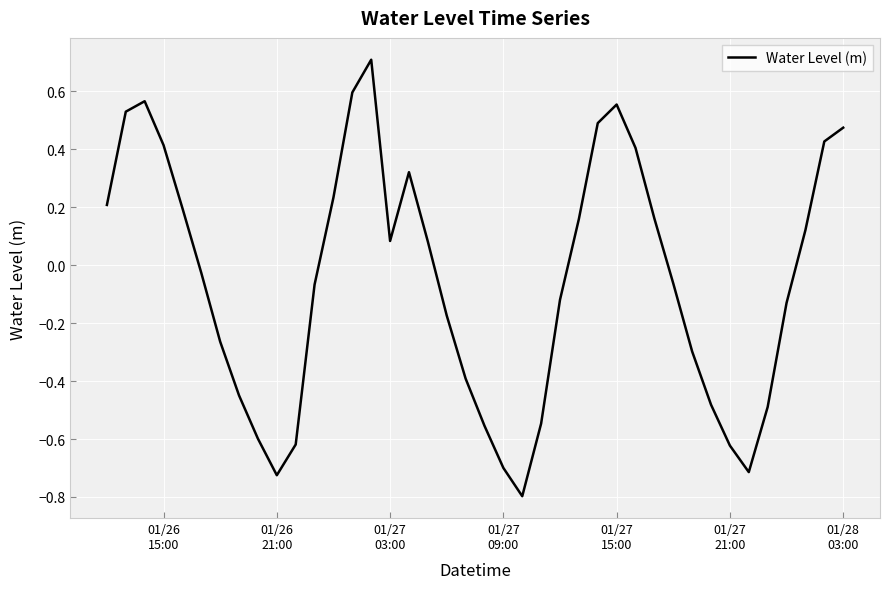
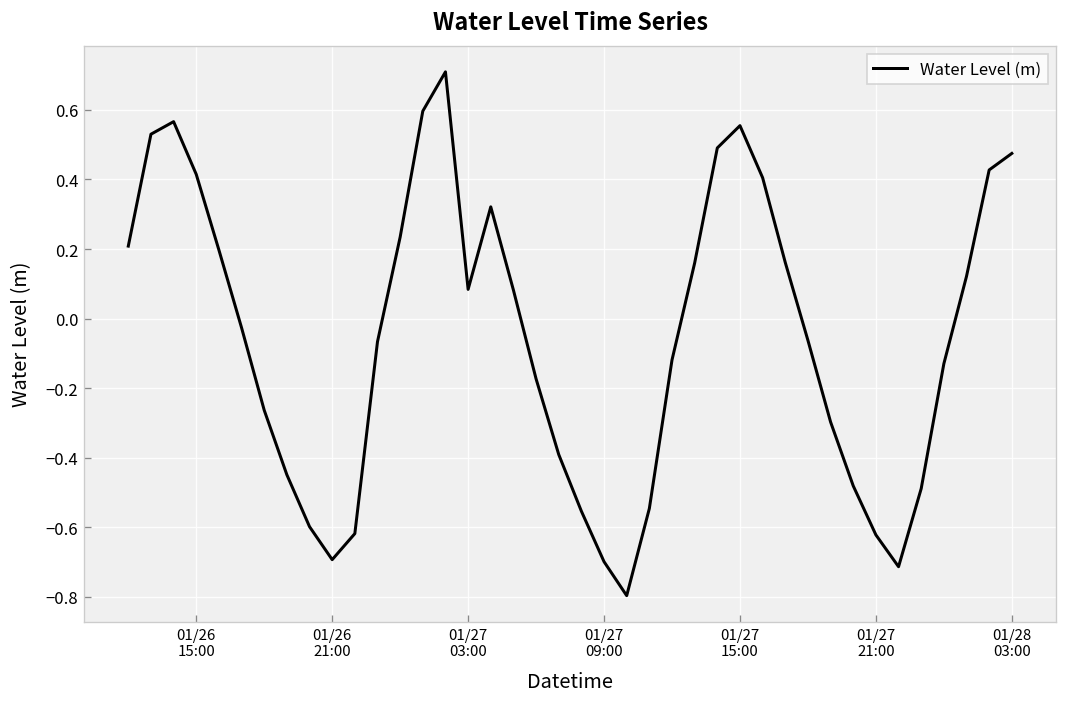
01/26 21:00: -0.72 -> -0.69
